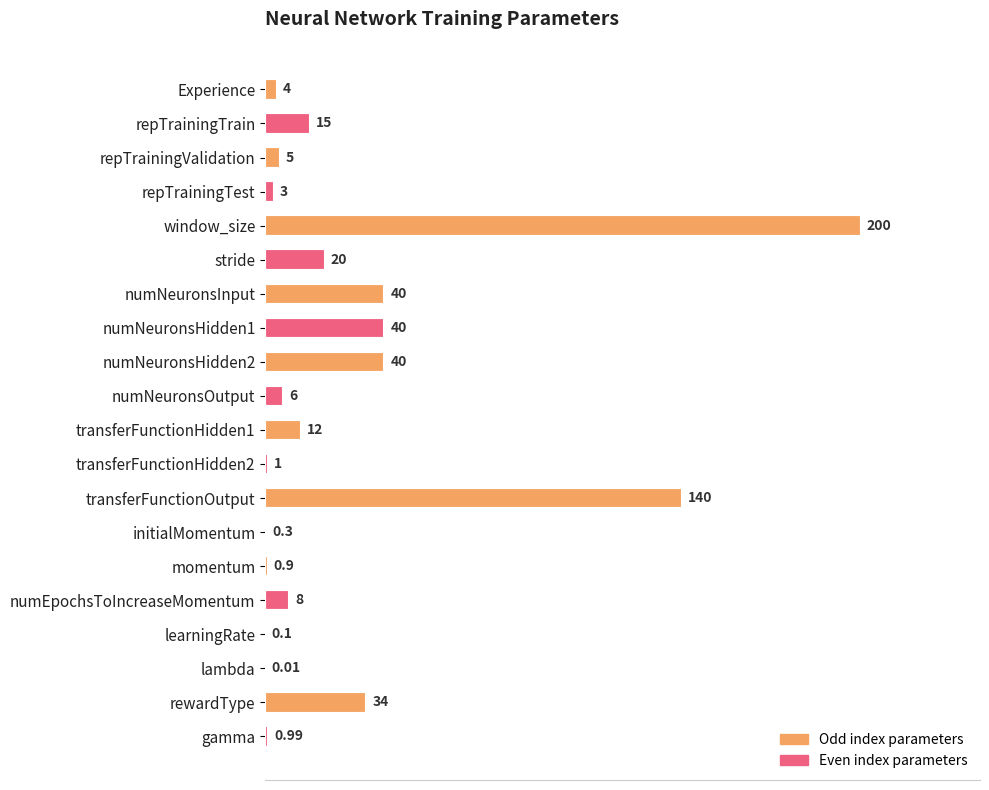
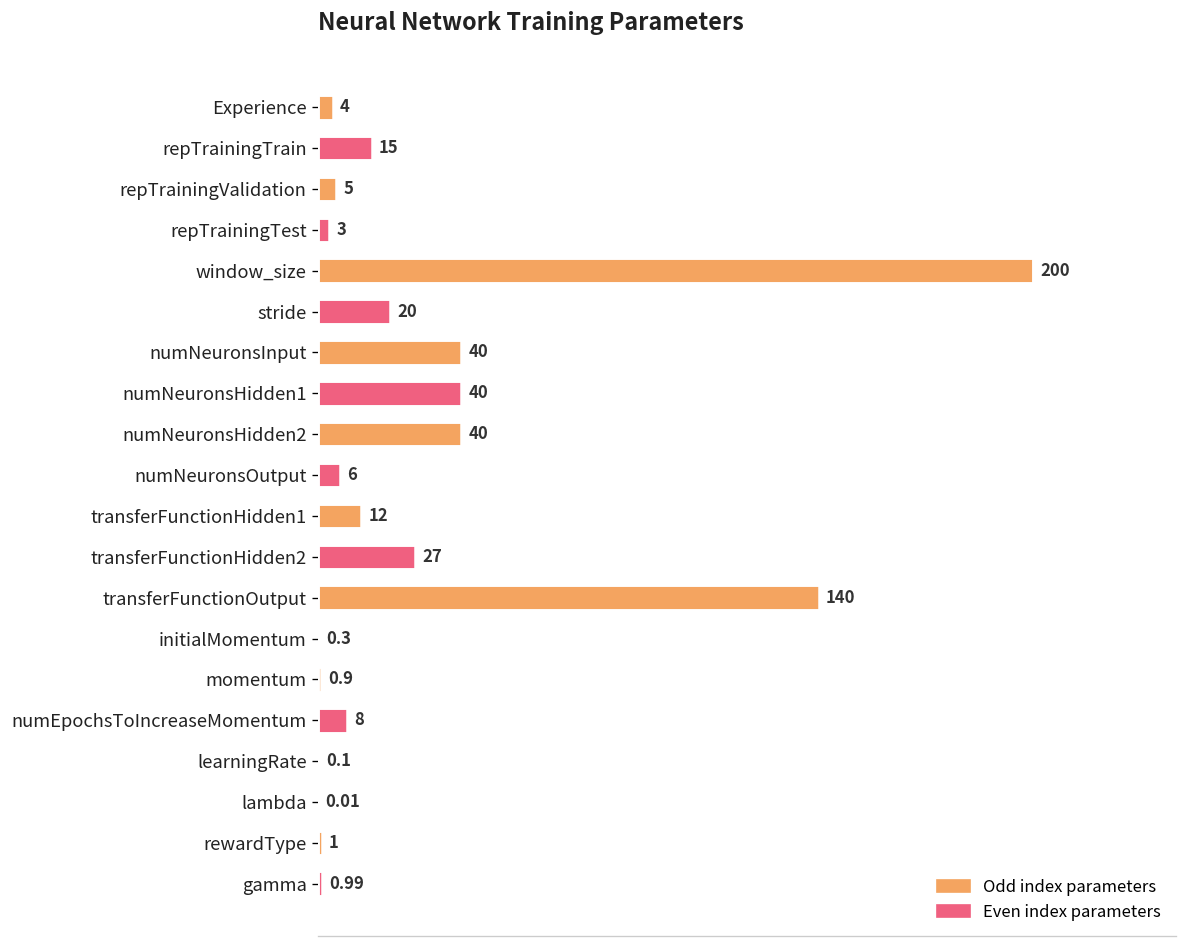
transferFunctionHidden2: 1 -> 27
rewardType: 34 -> 1
